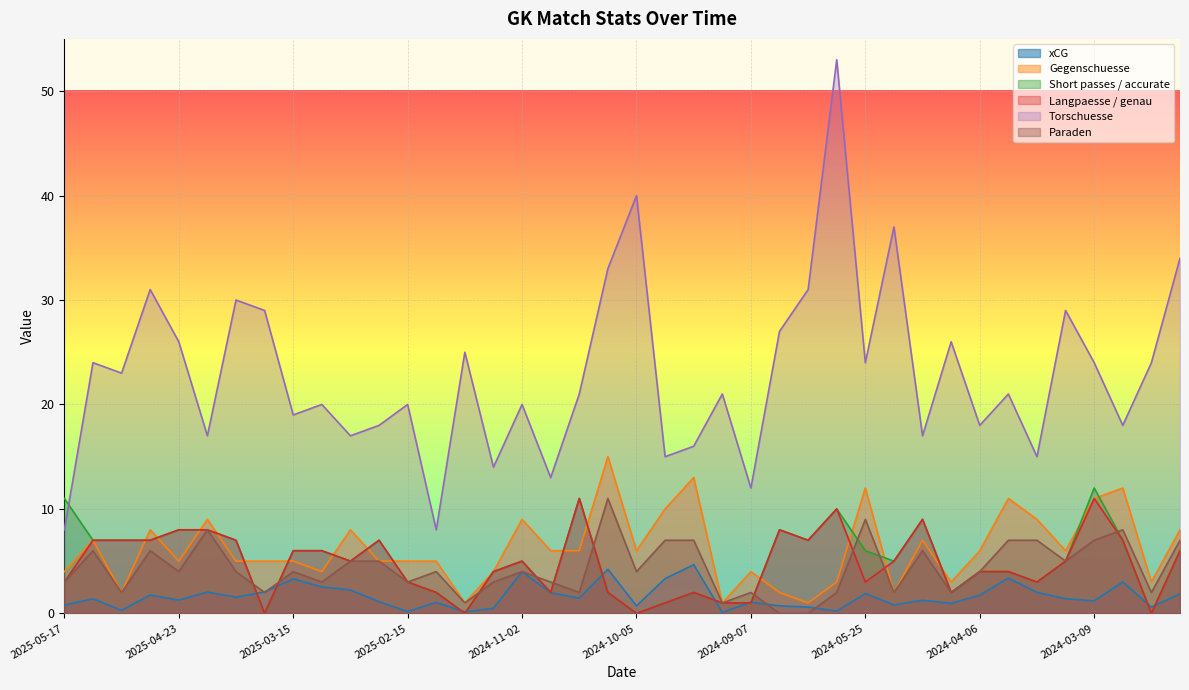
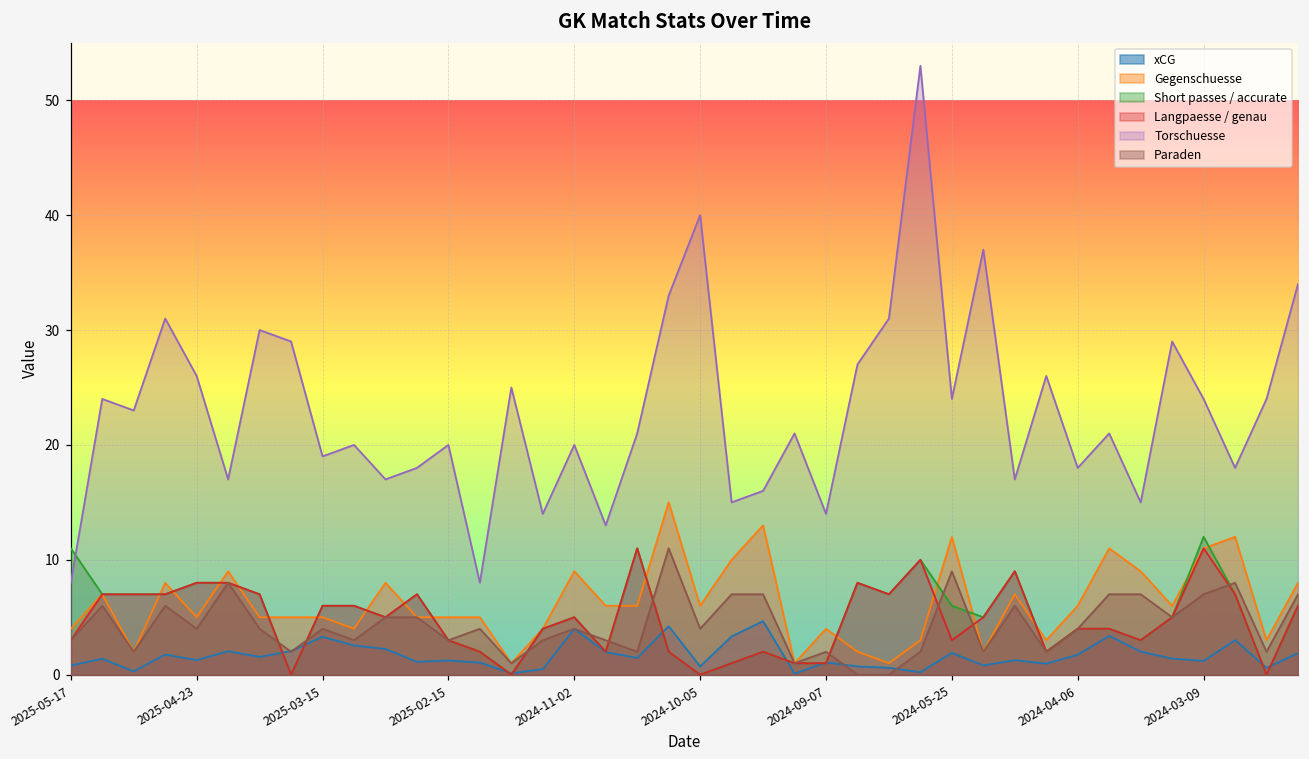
xCG, 2025-02-15: 0.2 -> 1.2
Torschuesse, 2024-09-07: 12 -> 14
